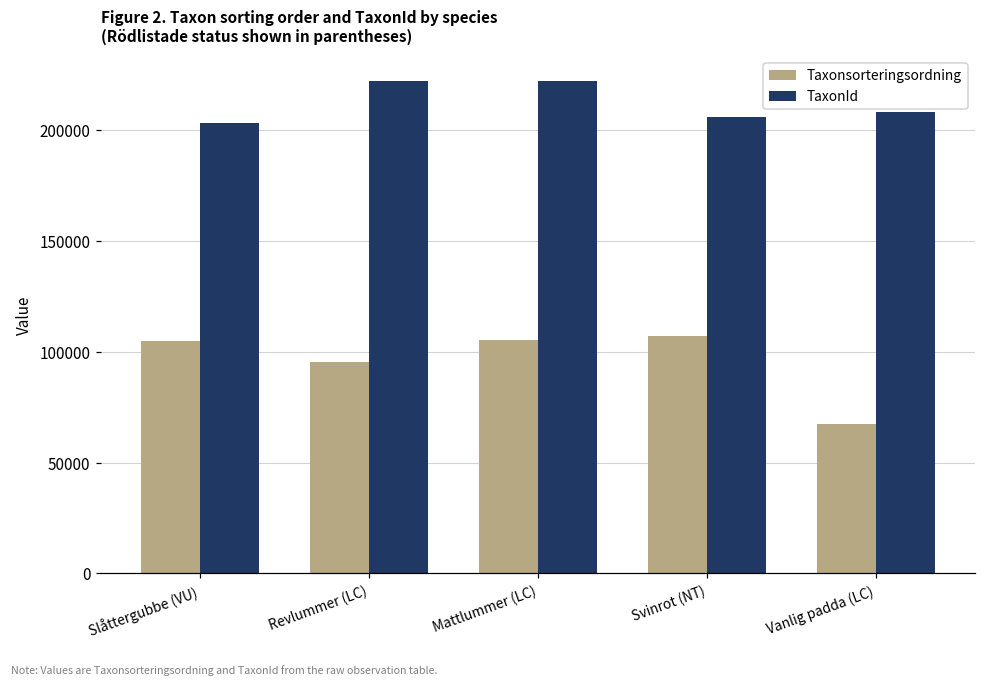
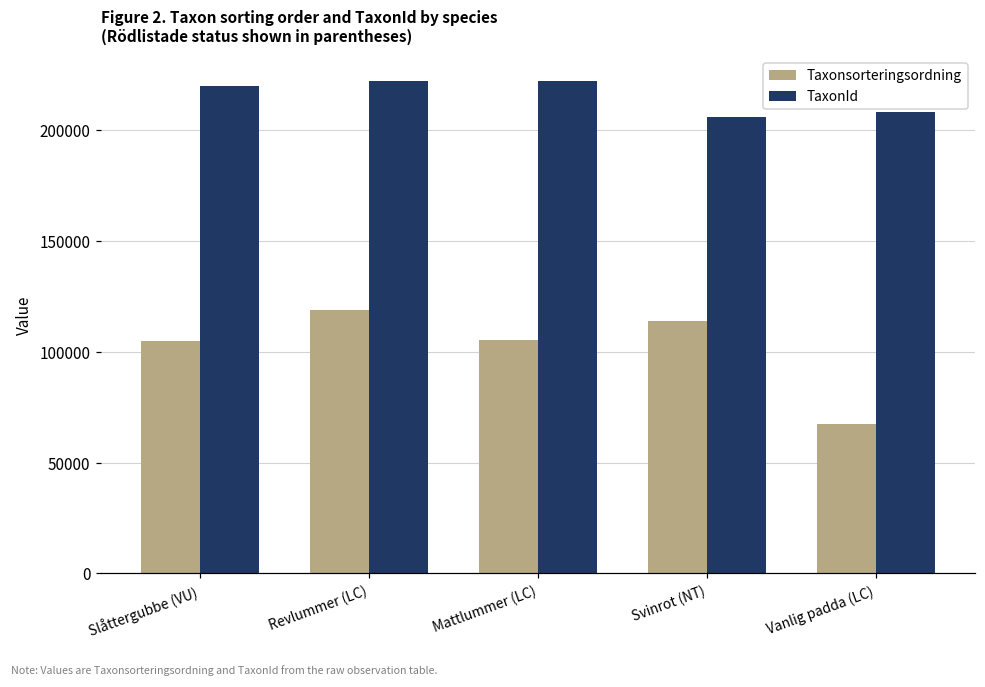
TaxonId, Slåttergubbe (VU): 203000 -> 220000
Taxonsorteringsordning, Revlummer (LC): 96000 -> 119000
Taxonsorteringsordning, Svinrot (NT): 107000 -> 114000
